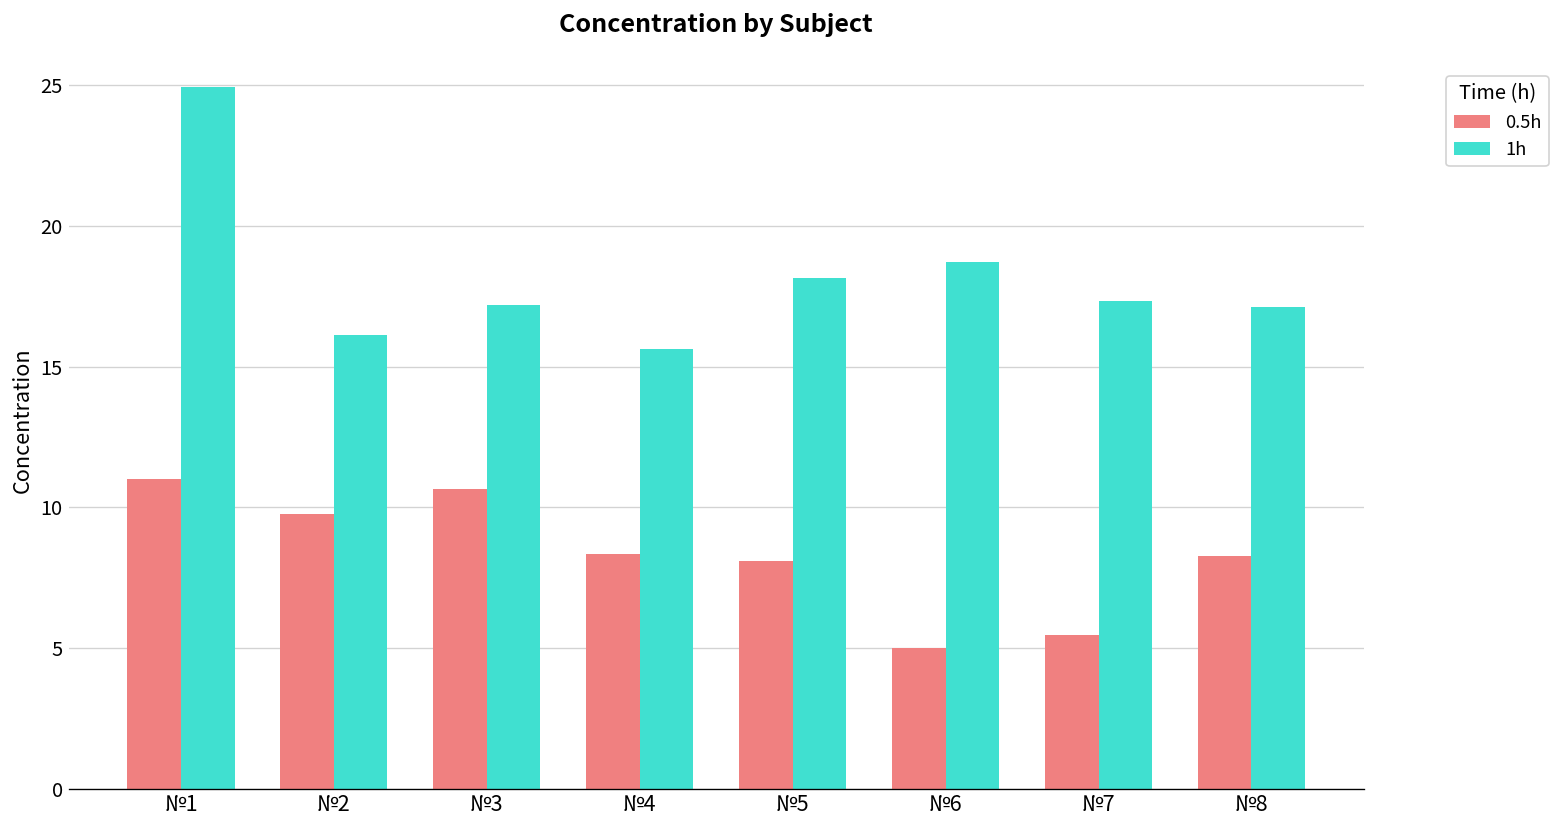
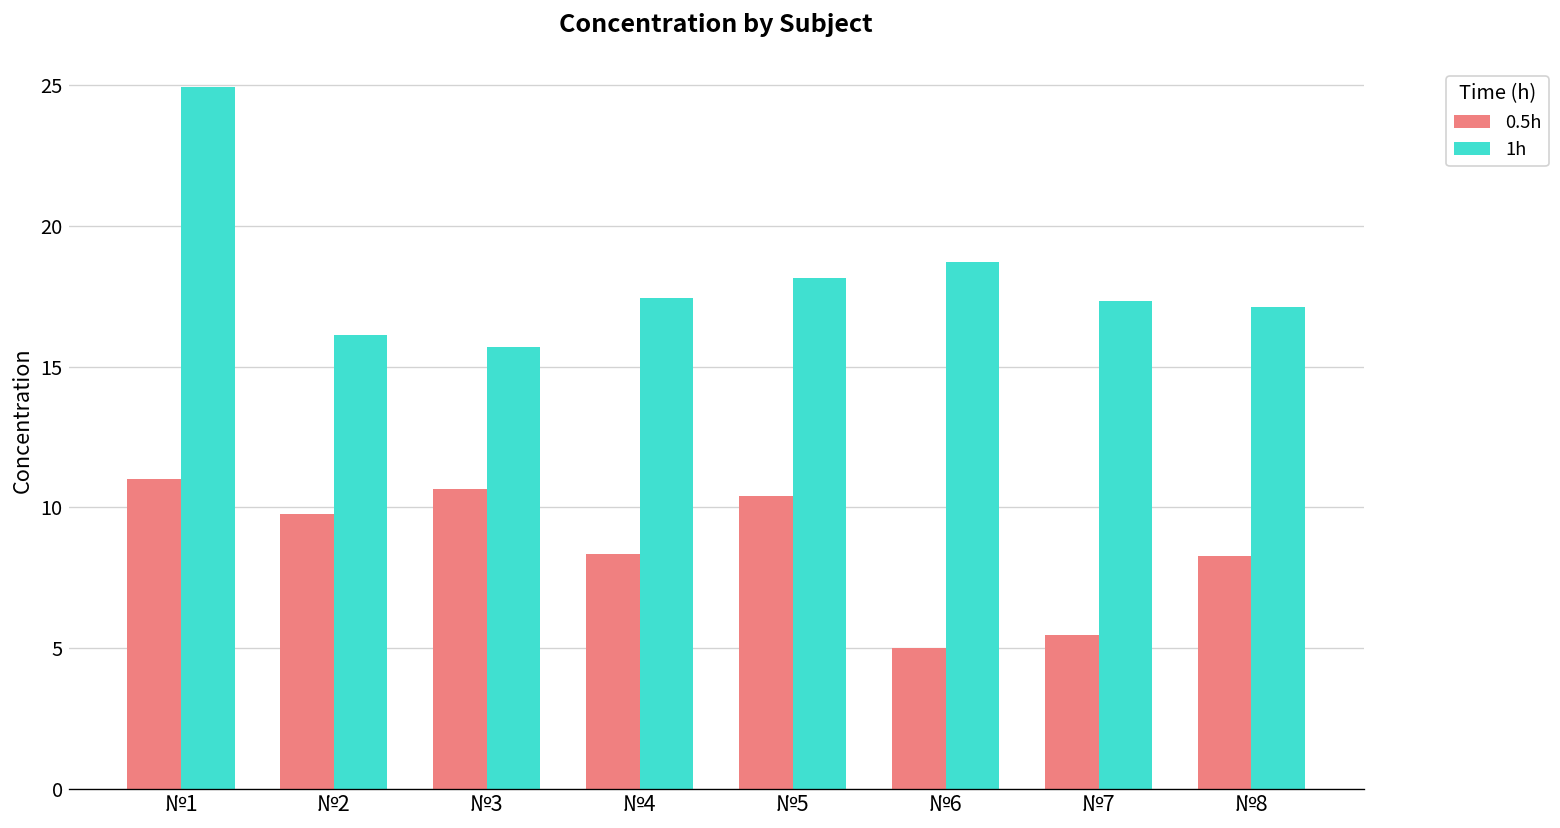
1h, №3: 17.2 -> 15.7
1h, №4: 15.6 -> 17.4
0.5h, №5: 8.1 -> 10.4
